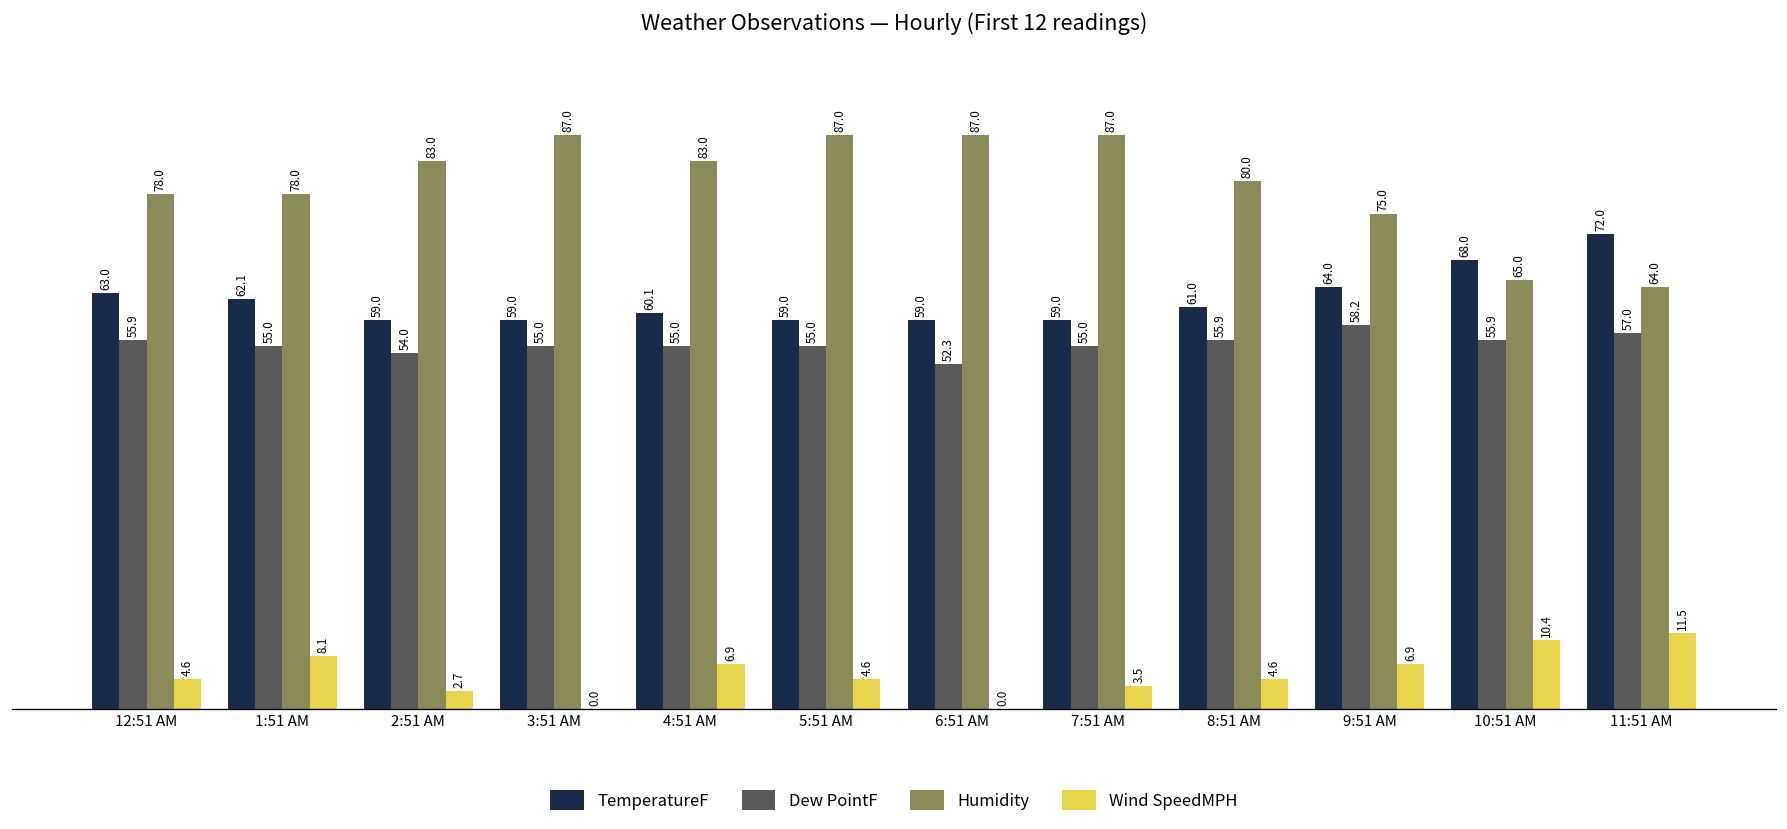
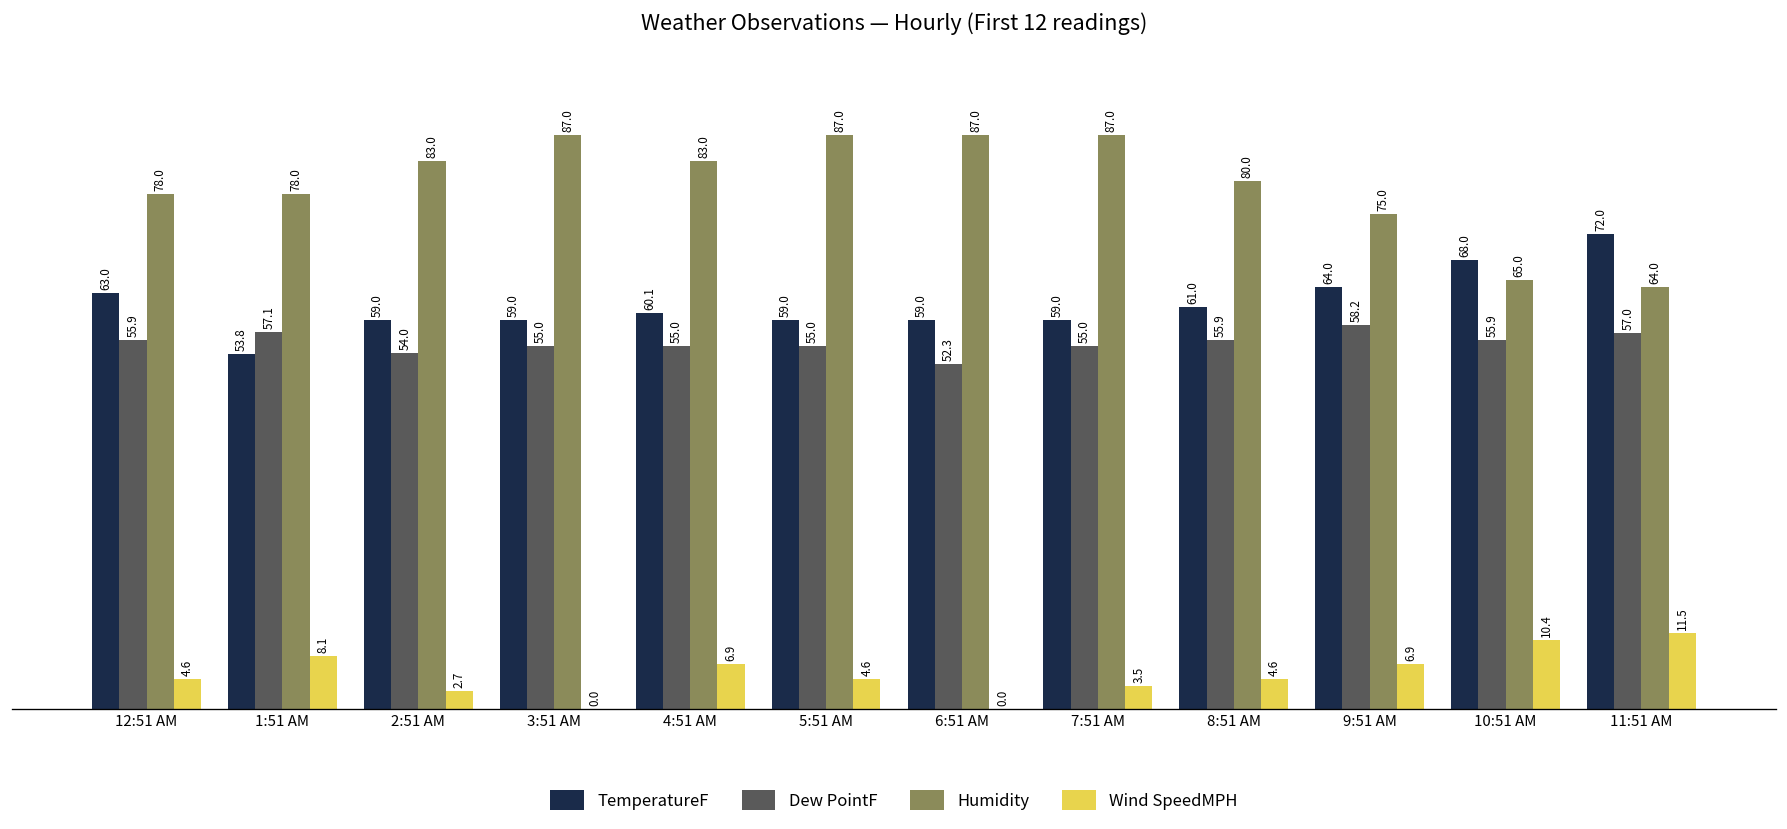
TemperatureF, 1:51 AM: 62.1 -> 53.8
Dew PointF, 1:51 AM: 55.0 -> 57.1
